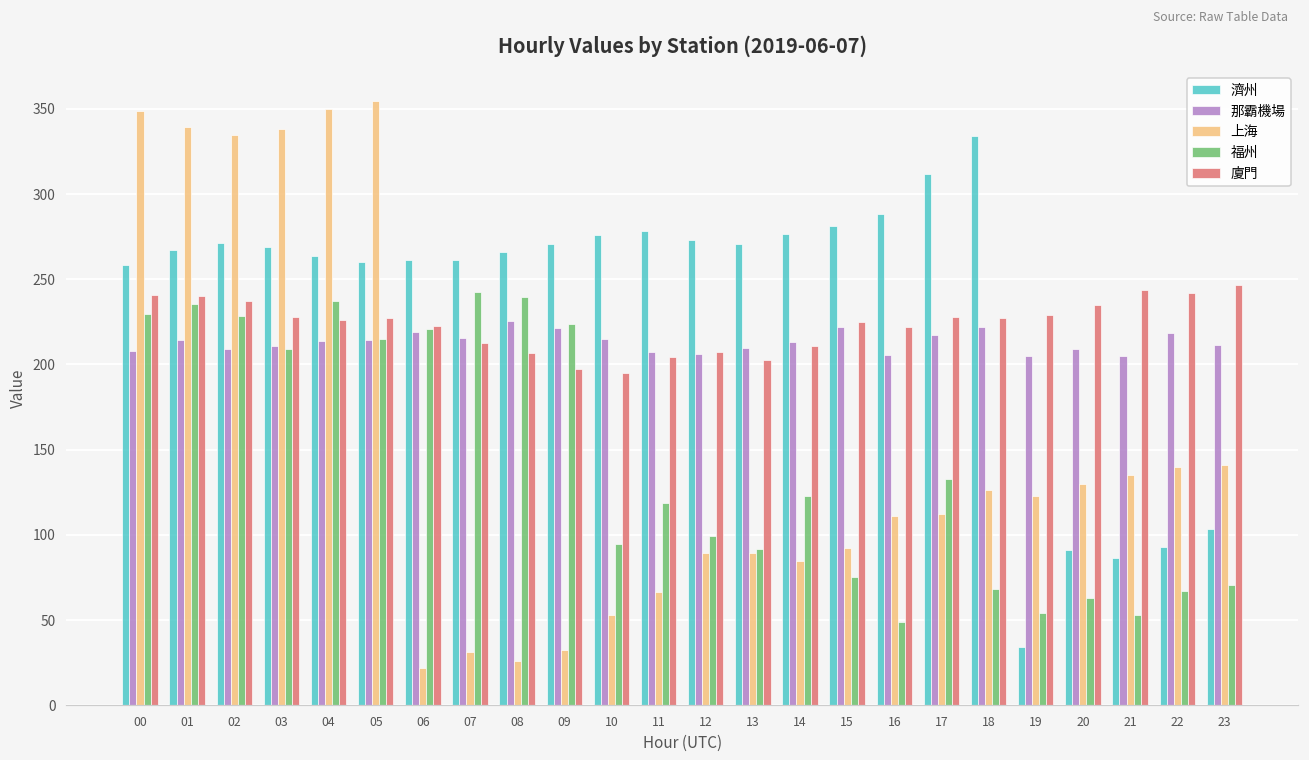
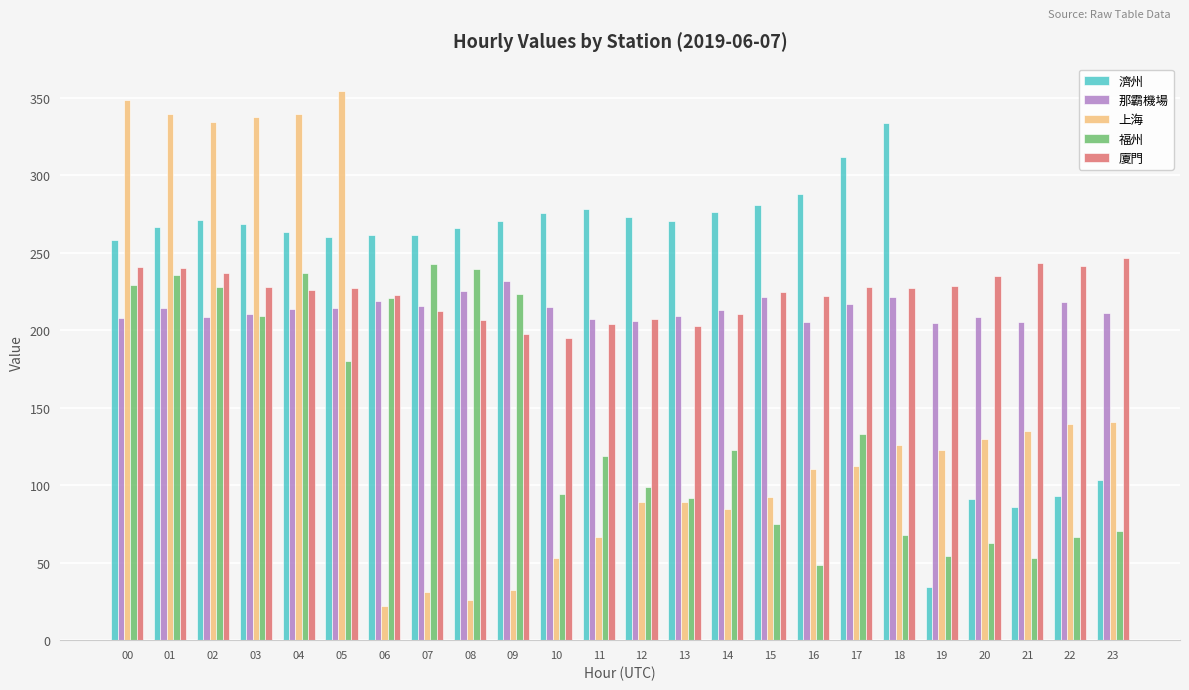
上海, 04: 350 -> 339
福州, 05: 215 -> 180
那霸機場, 09: 221 -> 232
